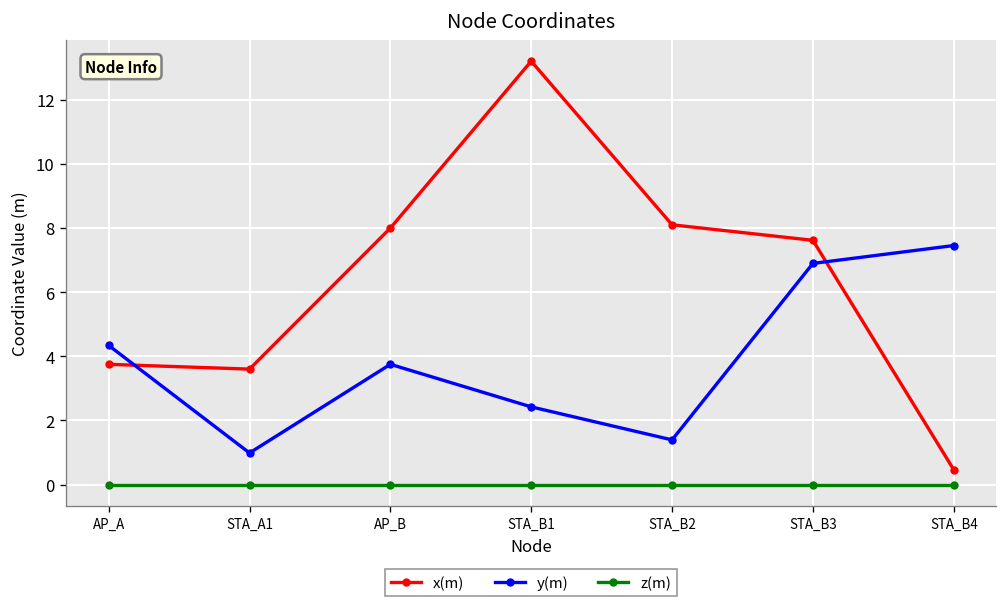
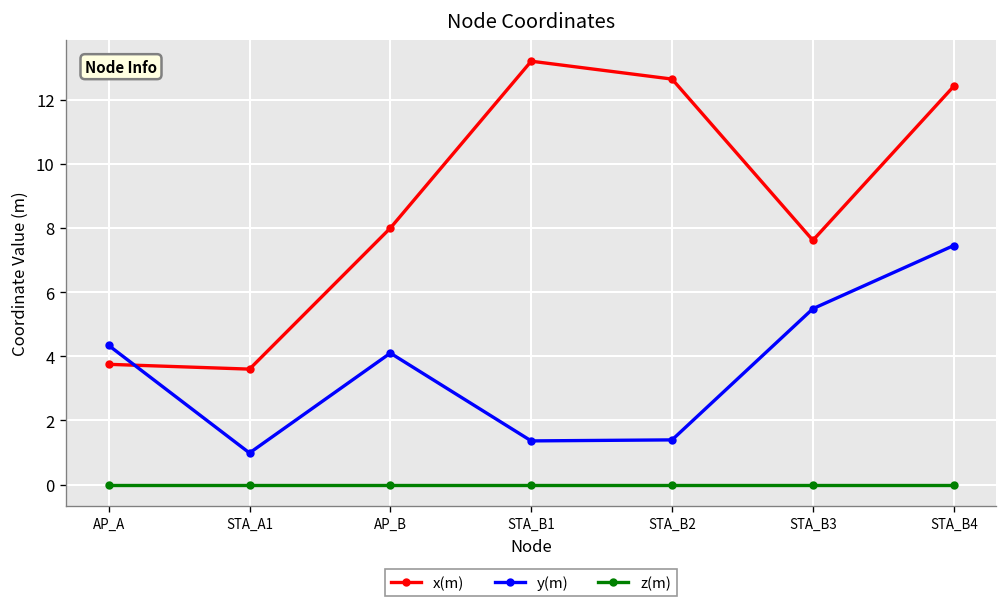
y(m), AP_B: 3.8 -> 4.1
y(m), STA_B1: 2.4 -> 1.4
x(m), STA_B2: 8.1 -> 12.6
y(m), STA_B3: 6.9 -> 5.5
x(m), STA_B4: 0.5 -> 12.4
